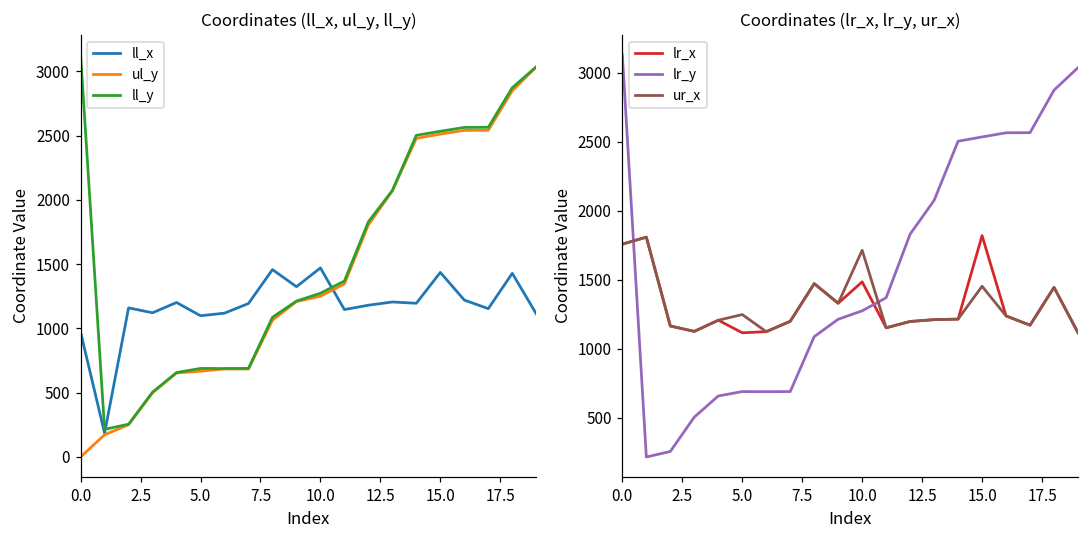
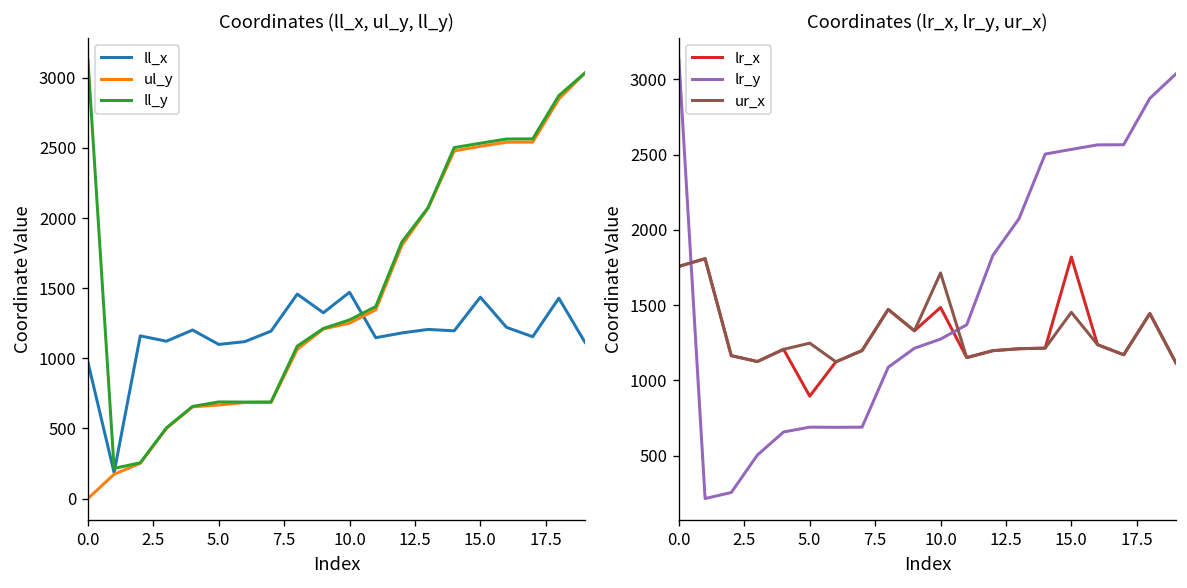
Coordinates (lr_x, lr_y, ur_x), lr_x, 5.0: 1120 -> 900
